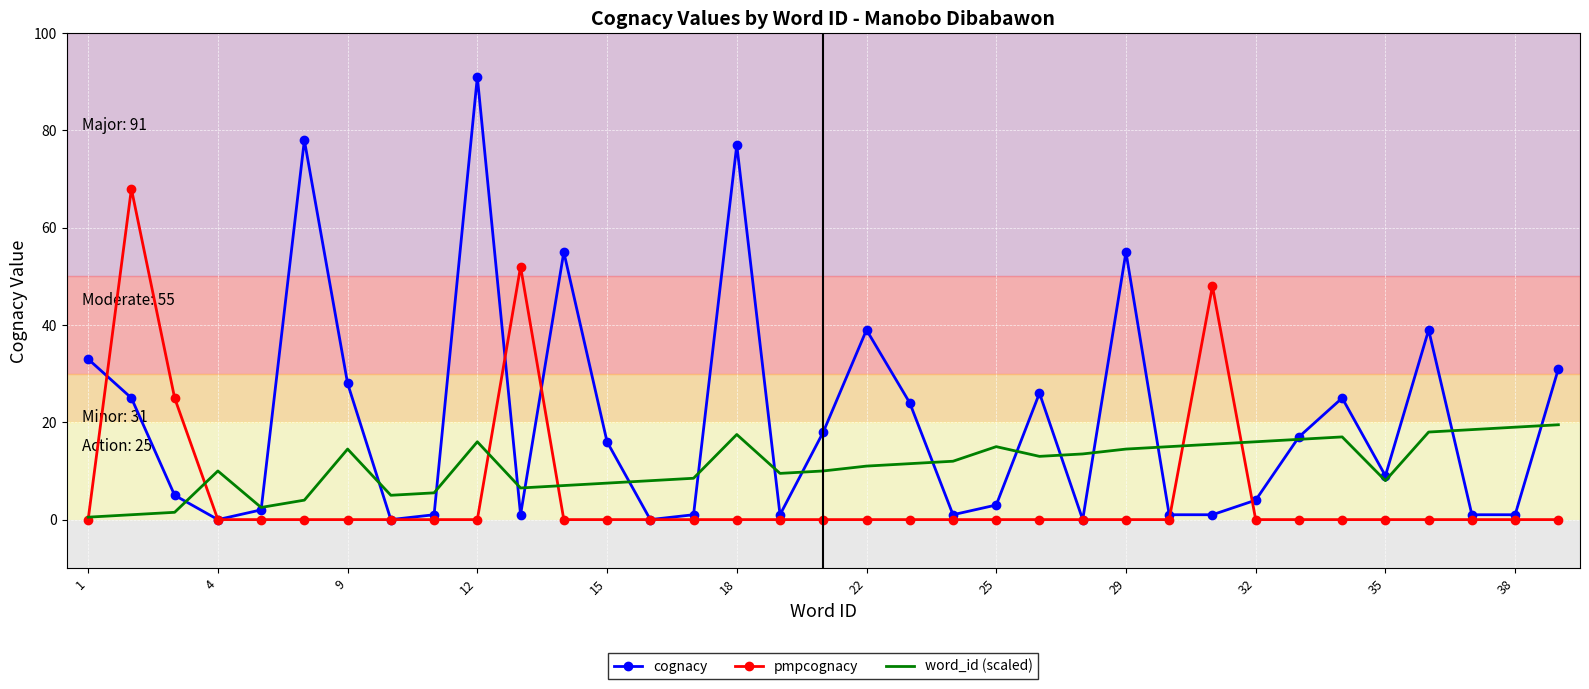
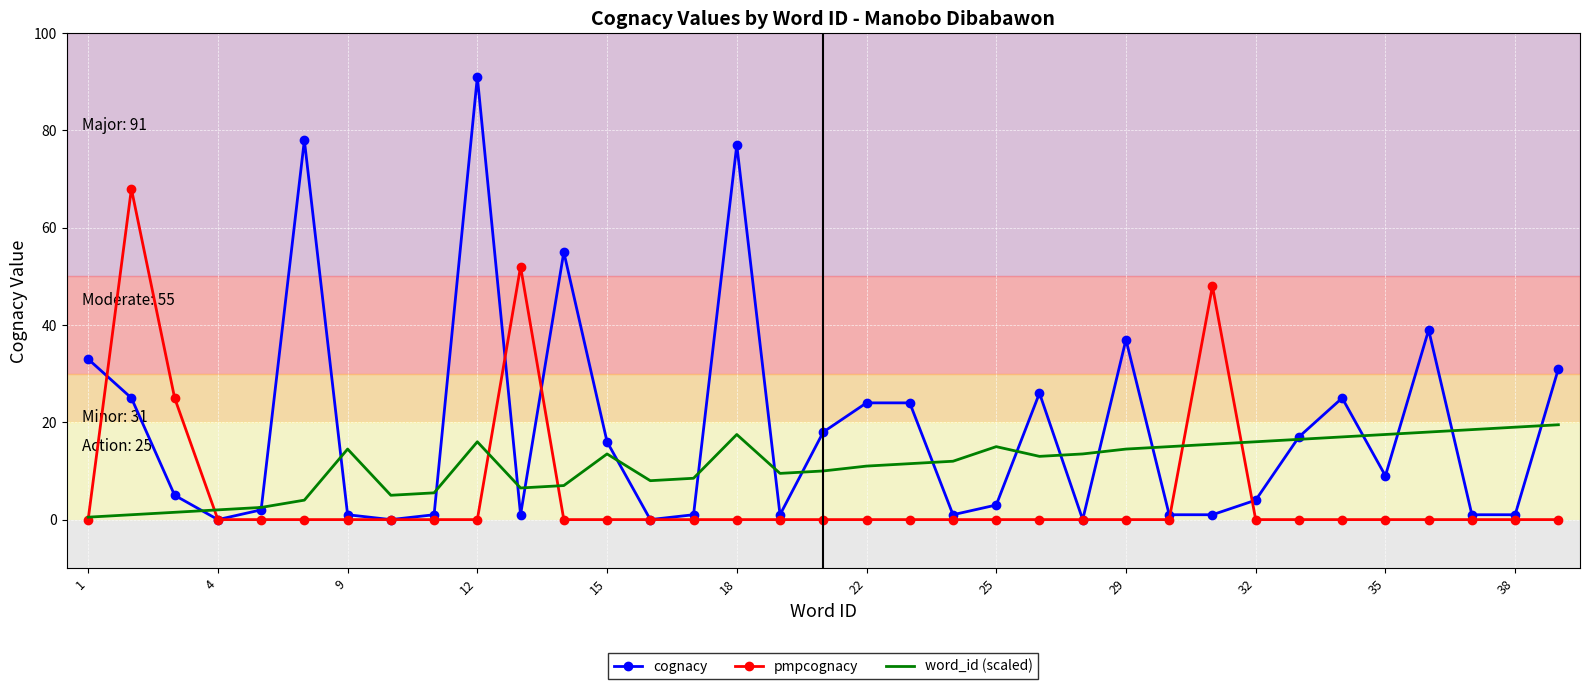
word_id (scaled), 4: 10 -> 2
cognacy, 9: 28 -> 1
word_id (scaled), 15: 8 -> 14
cognacy, 22: 39 -> 24
cognacy, 29: 55 -> 37
word_id (scaled), 35: 8 -> 18
